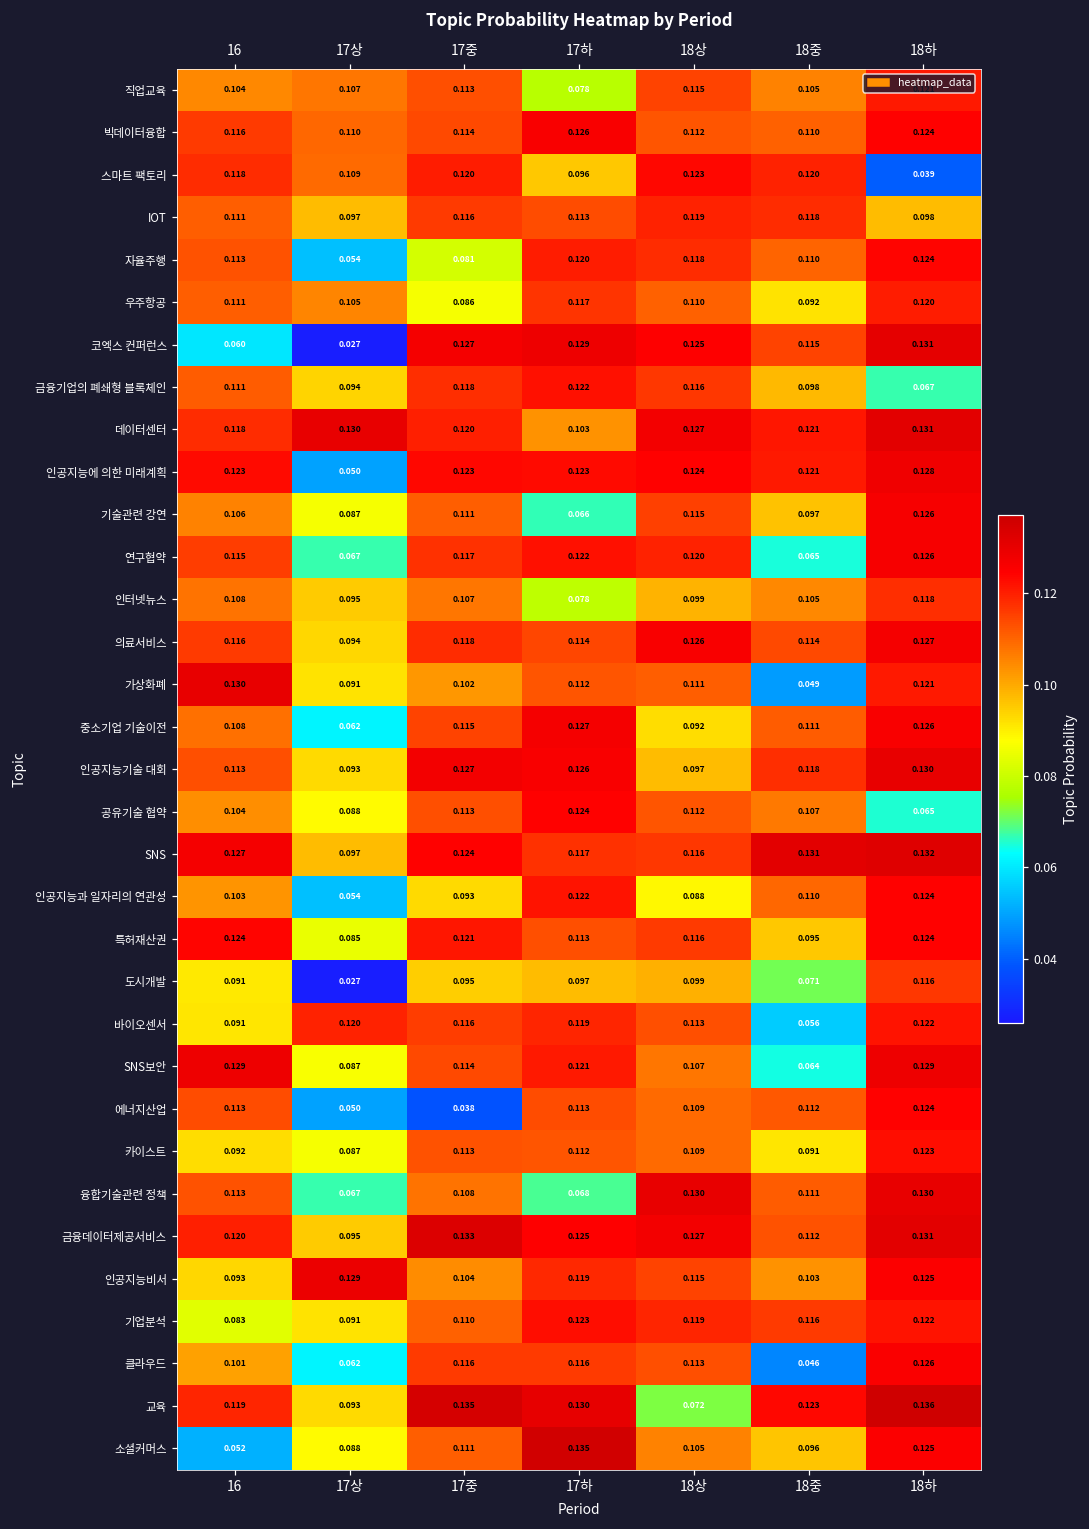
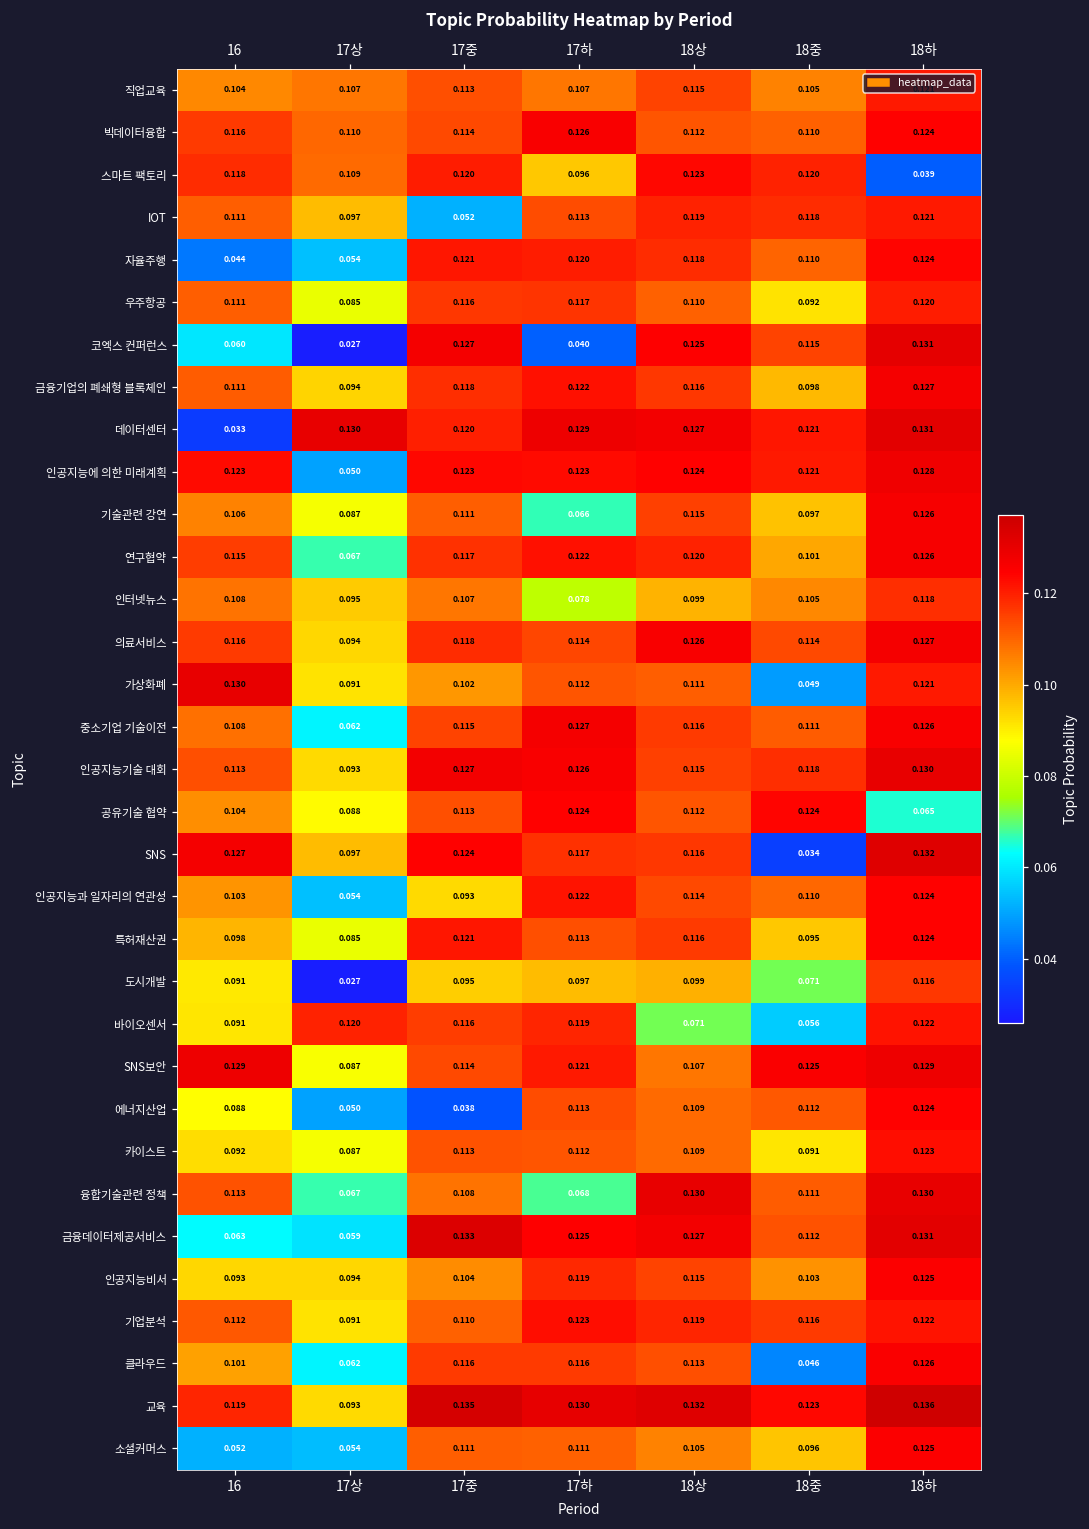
직업교육, 17하: 0.078 -> 0.107
IOT, 17중: 0.116 -> 0.052
IOT, 18하: 0.098 -> 0.121
자율주행, 16: 0.113 -> 0.044
자율주행, 17중: 0.081 -> 0.121
우주항공, 17상: 0.105 -> 0.085
우주항공, 17중: 0.086 -> 0.116
코엑스 컨퍼런스, 17하: 0.129 -> 0.040
금융기업의 폐쇄형 블록체인, 18하: 0.067 -> 0.127
데이터센터, 16: 0.118 -> 0.033
데이터센터, 17하: 0.103 -> 0.129
연구협약, 18중: 0.065 -> 0.101
중소기업 기술이전, 18상: 0.092 -> 0.116
인공지능기술 대회, 18상: 0.097 -> 0.115
공유기술 협약, 18중: 0.107 -> 0.124
SNS, 18중: 0.131 -> 0.034
인공지능과 일자리의 연관성, 18상: 0.088 -> 0.114
특허재산권, 16: 0.124 -> 0.098
바이오센서, 18상: 0.113 -> 0.071
SNS보안, 18중: 0.064 -> 0.125
에너지산업, 16: 0.113 -> 0.088
금융데이터제공서비스, 16: 0.120 -> 0.063
금융데이터제공서비스, 17상: 0.095 -> 0.059
인공지능비서, 17상: 0.129 -> 0.094
기업분석, 16: 0.083 -> 0.112
교육, 18상: 0.072 -> 0.132
소셜커머스, 17상: 0.088 -> 0.054
소셜커머스, 17하: 0.135 -> 0.111
